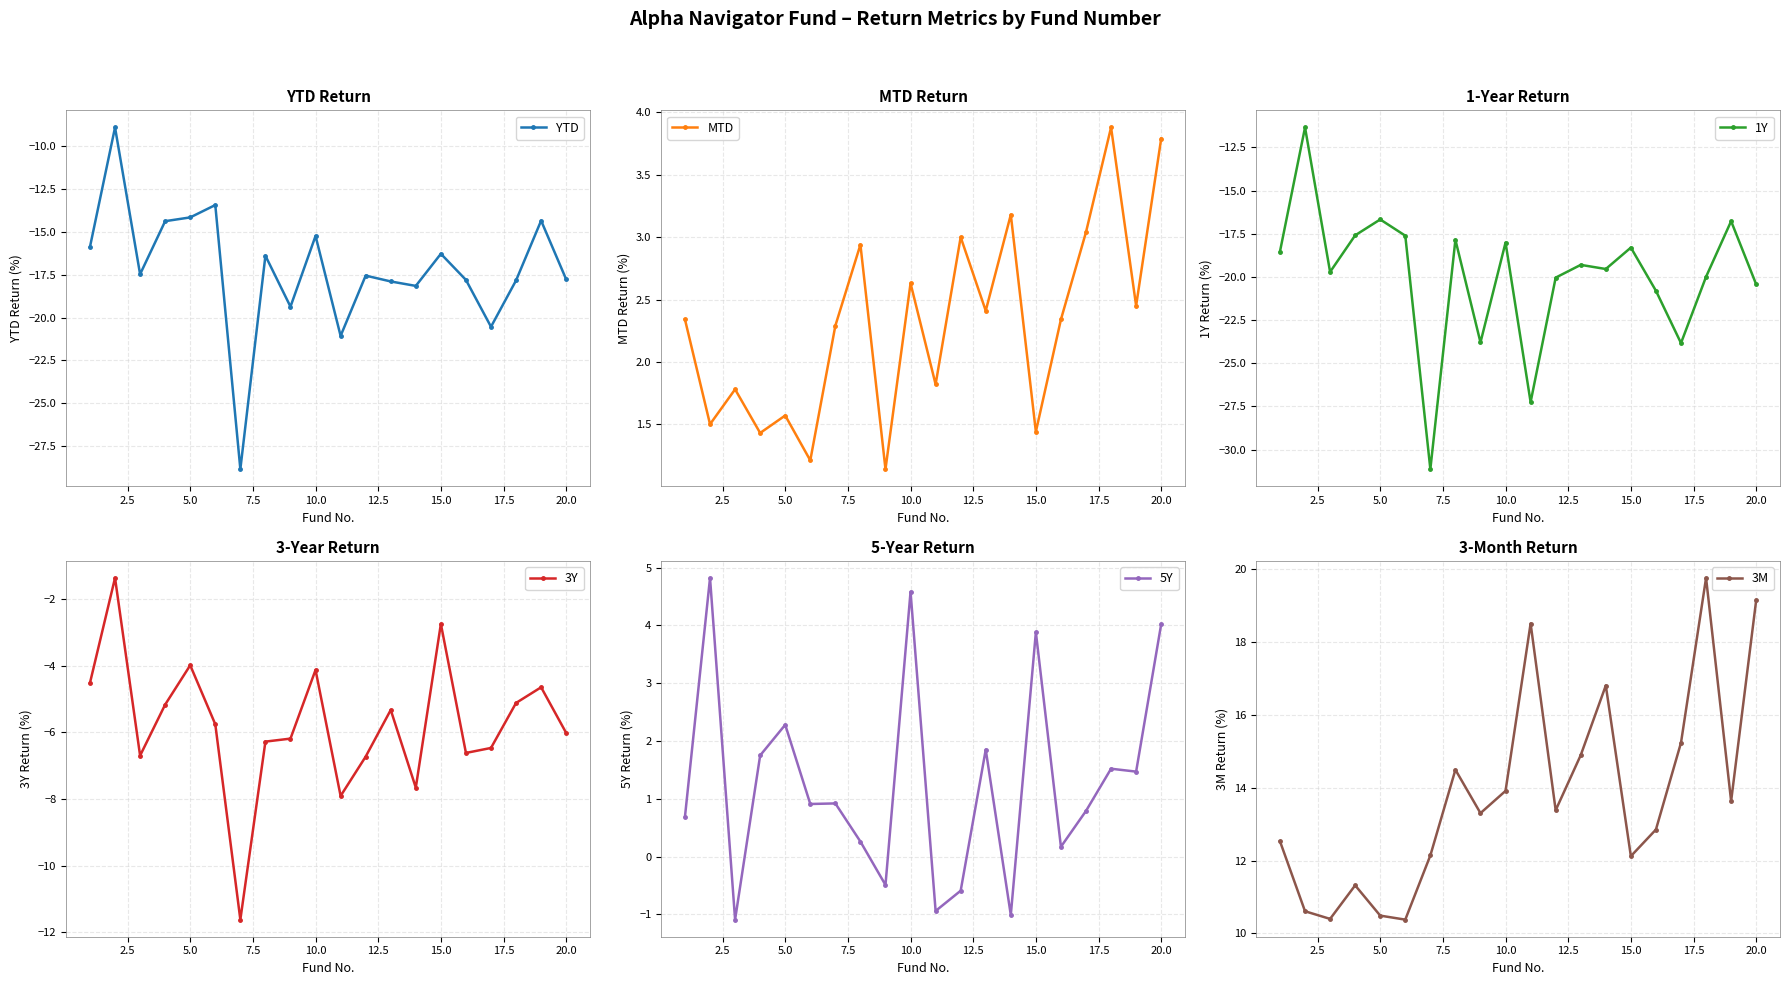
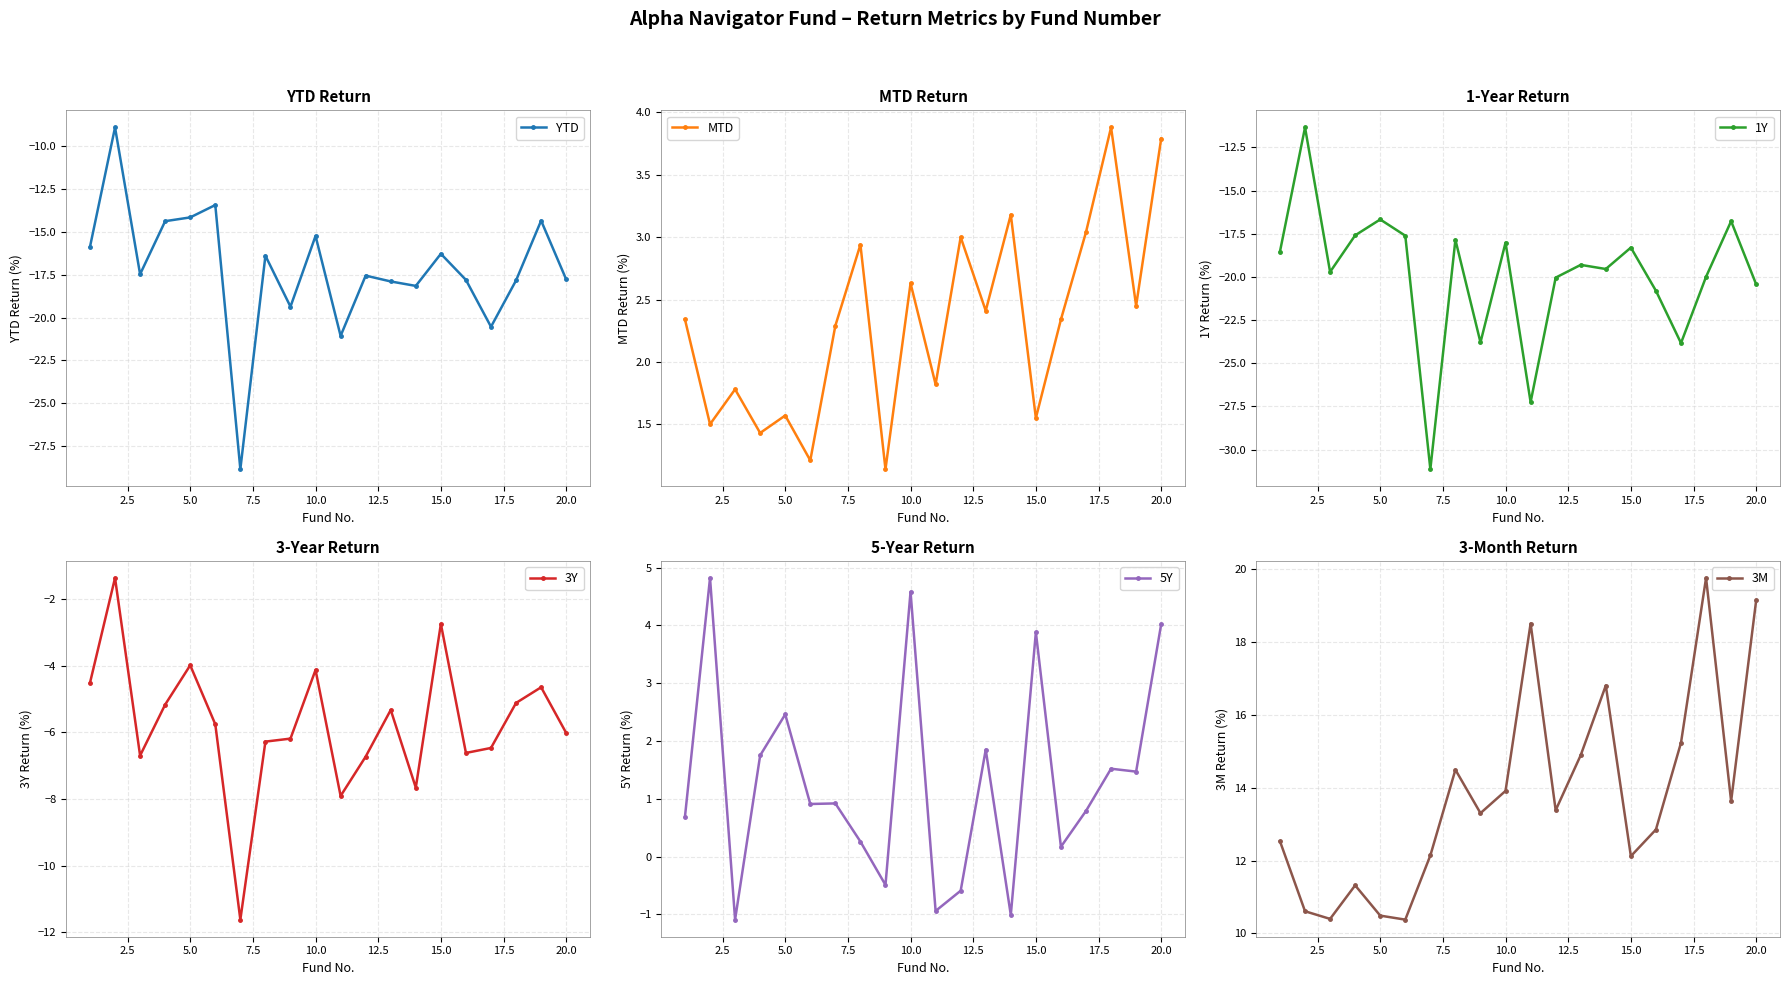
MTD Return, 15.0: 1.44 -> 1.55
5-Year Return, 5.0: 2.3 -> 2.5
